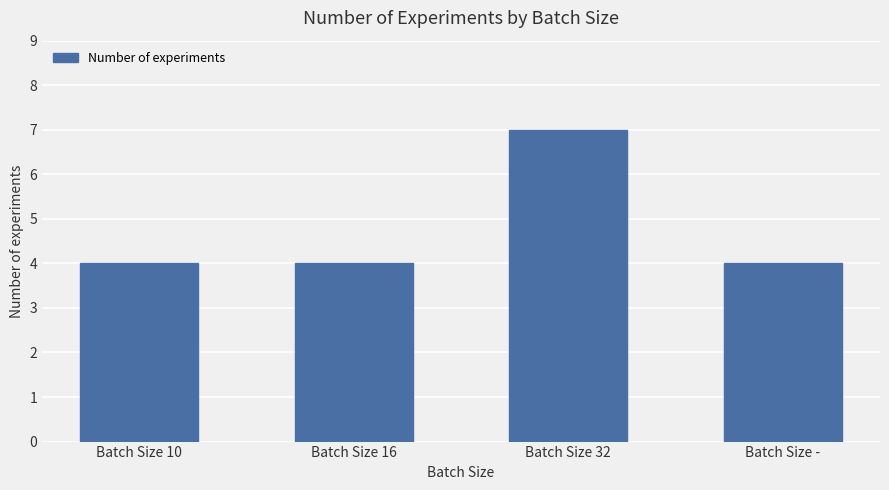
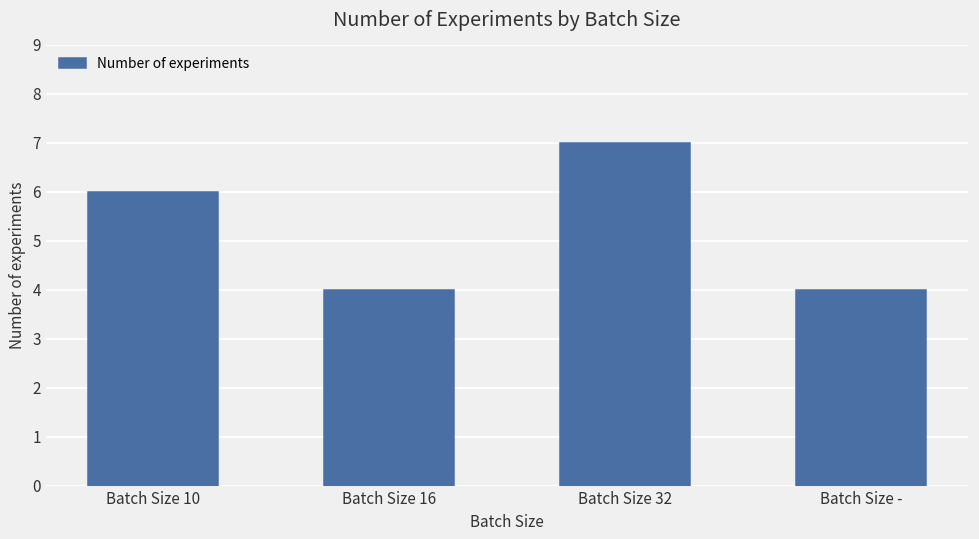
Batch Size 10: 4 -> 6
